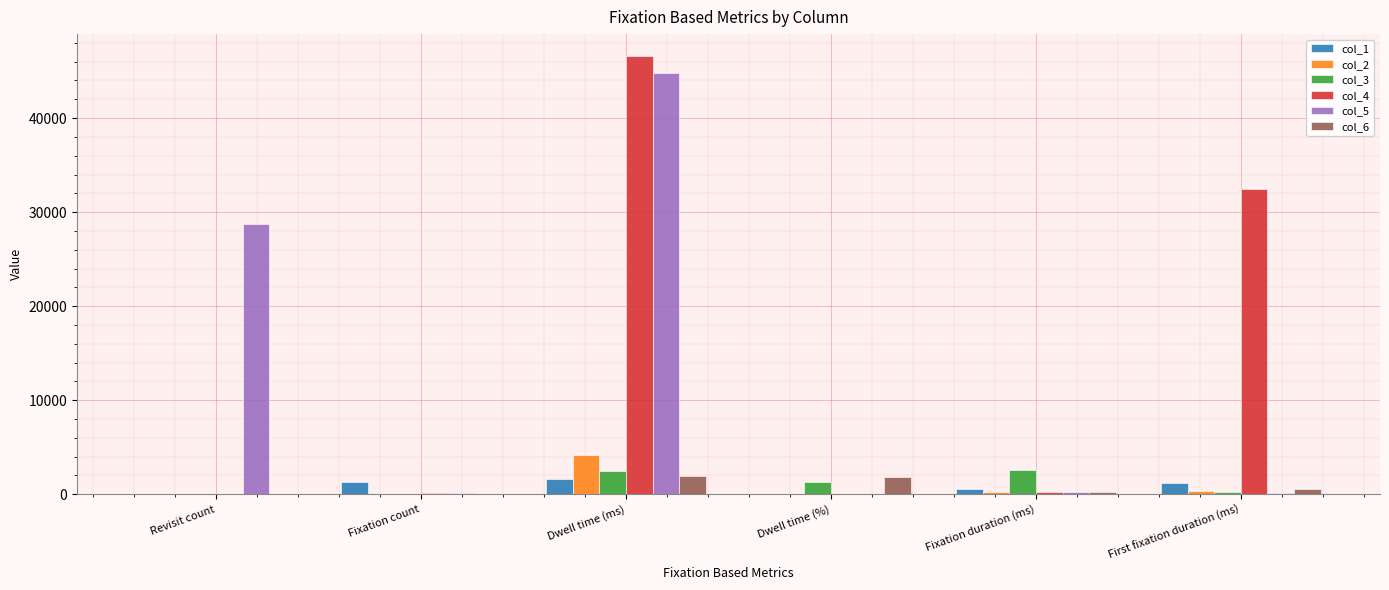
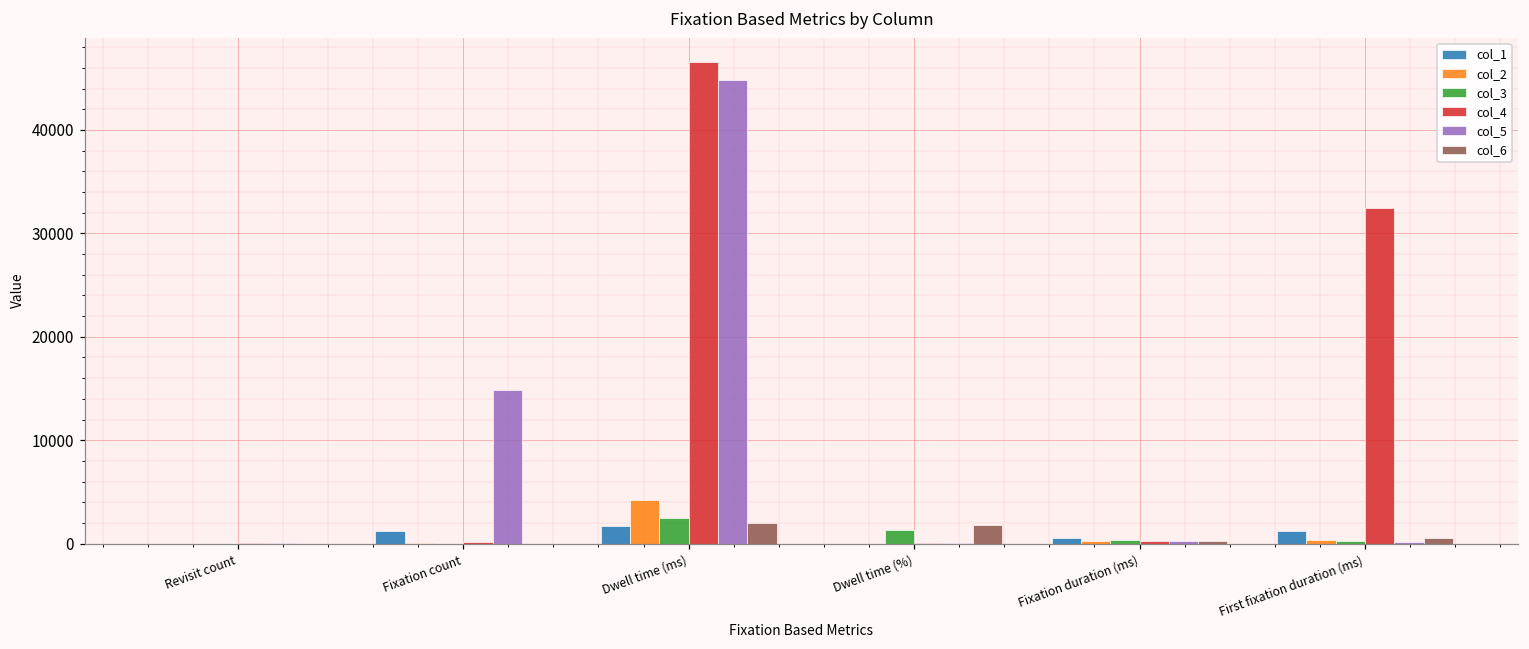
col_5, Revisit count: 29000 -> 0
col_5, Fixation count: 0 -> 15000
col_3, Fixation duration (ms): 3000 -> 0
